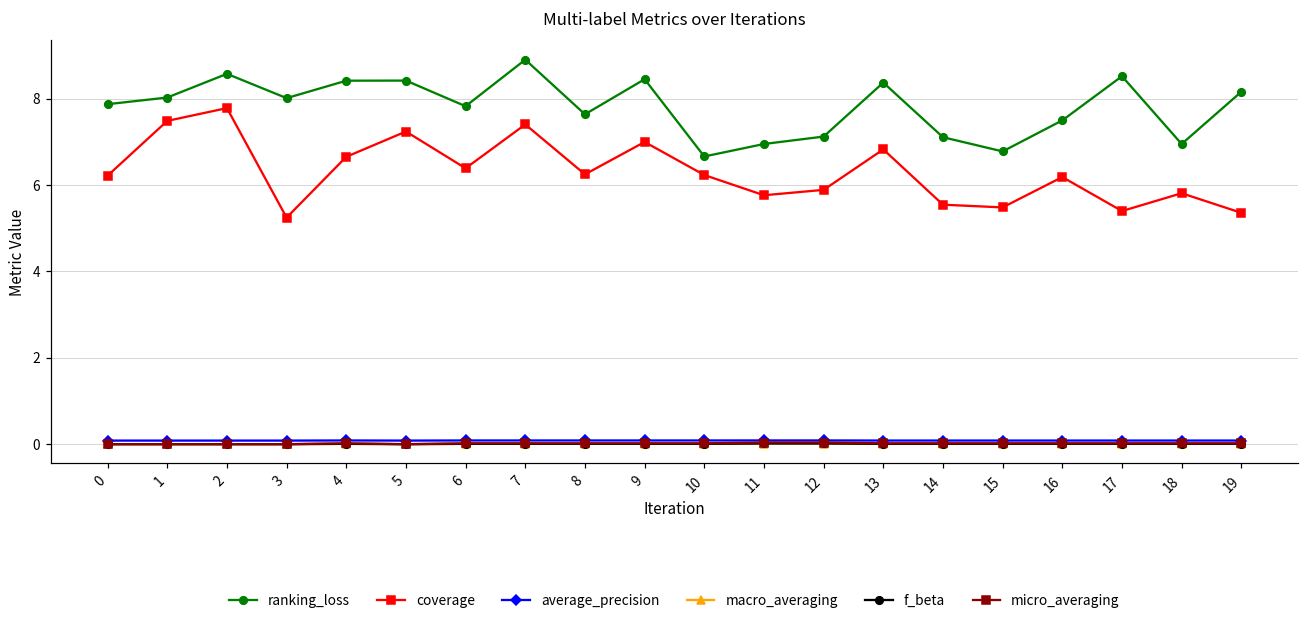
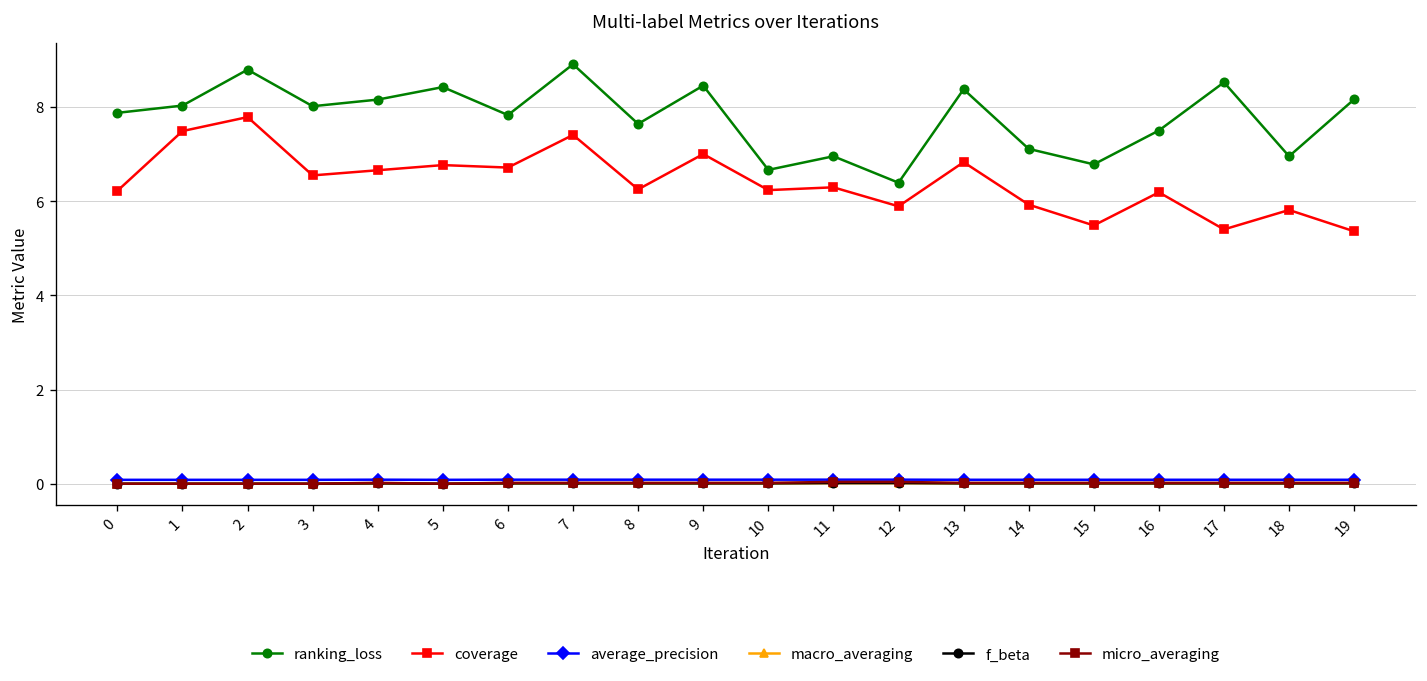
ranking_loss, 2: 8.6 -> 8.8
coverage, 3: 5.2 -> 6.5
ranking_loss, 4: 8.4 -> 8.2
coverage, 5: 7.2 -> 6.8
coverage, 6: 6.4 -> 6.7
coverage, 11: 5.8 -> 6.3
ranking_loss, 12: 7.1 -> 6.4
coverage, 14: 5.5 -> 5.9
